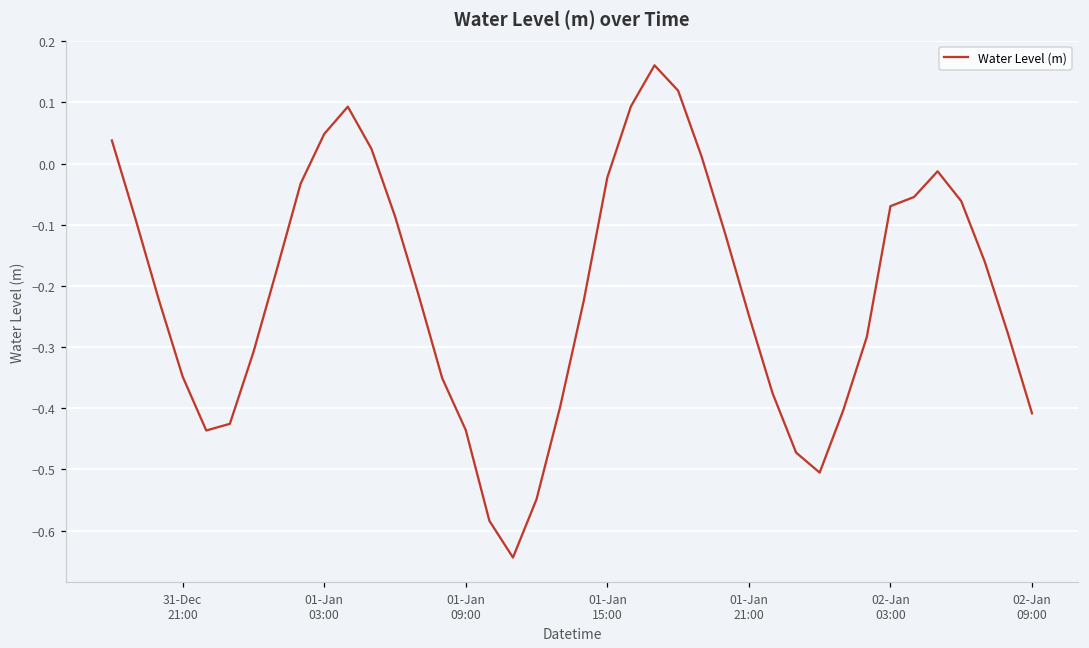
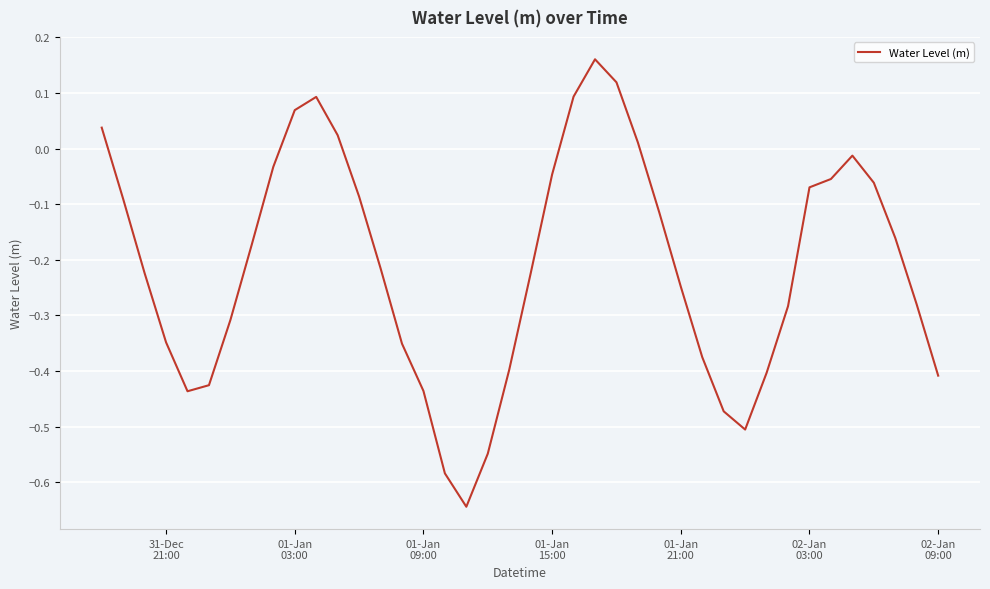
01-Jan 03:00: 0.05 -> 0.07
01-Jan 15:00: -0.02 -> -0.05
